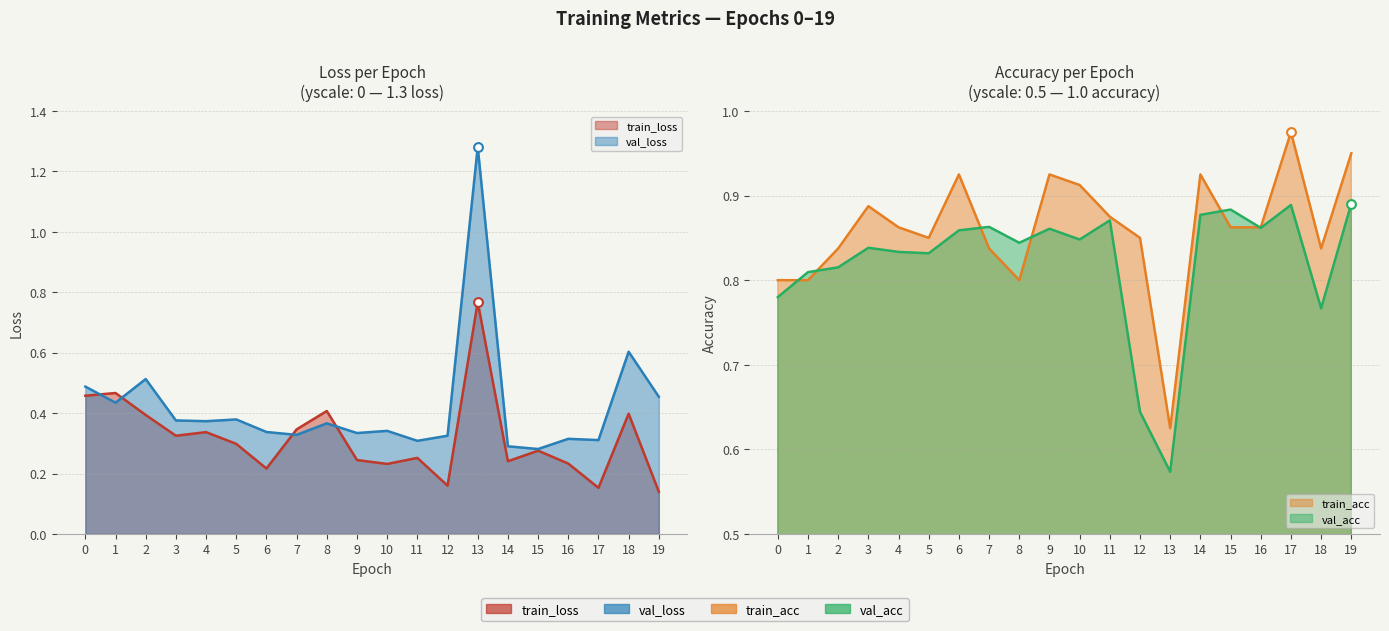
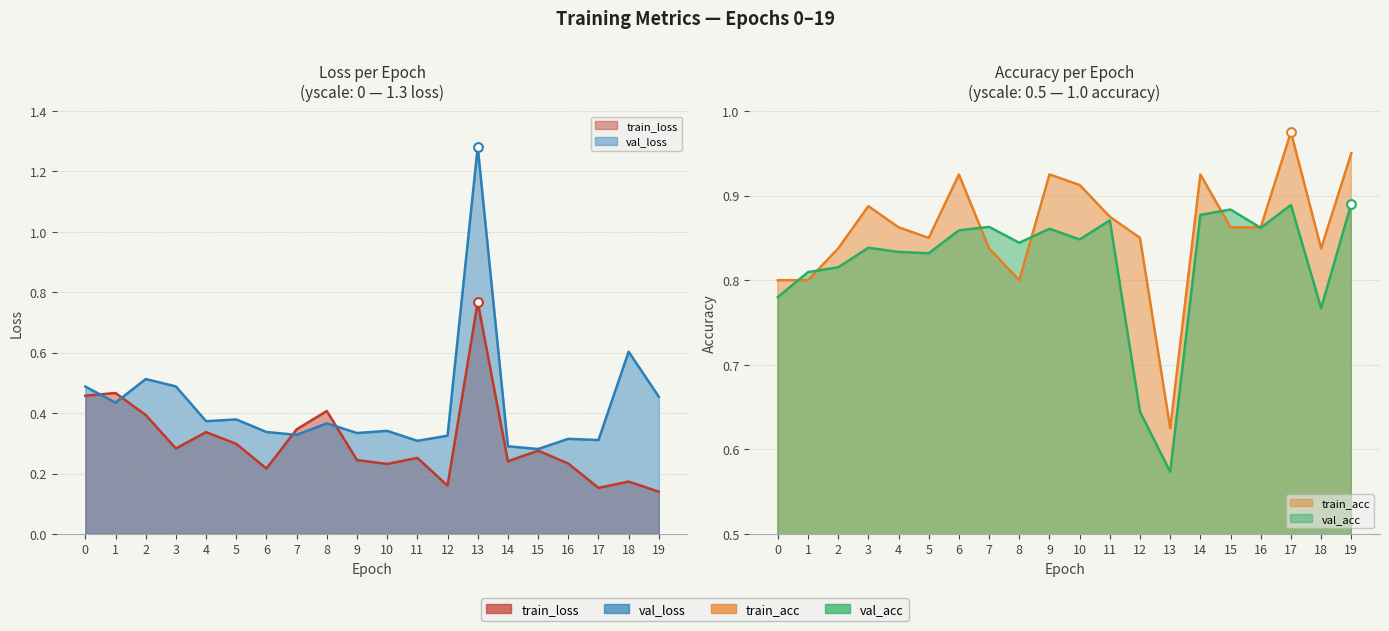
Loss per Epoch (yscale: 0 — 1.3 loss), train_loss, 3: 0.33 -> 0.28
Loss per Epoch (yscale: 0 — 1.3 loss), val_loss, 3: 0.38 -> 0.49
Loss per Epoch (yscale: 0 — 1.3 loss), train_loss, 18: 0.40 -> 0.17
